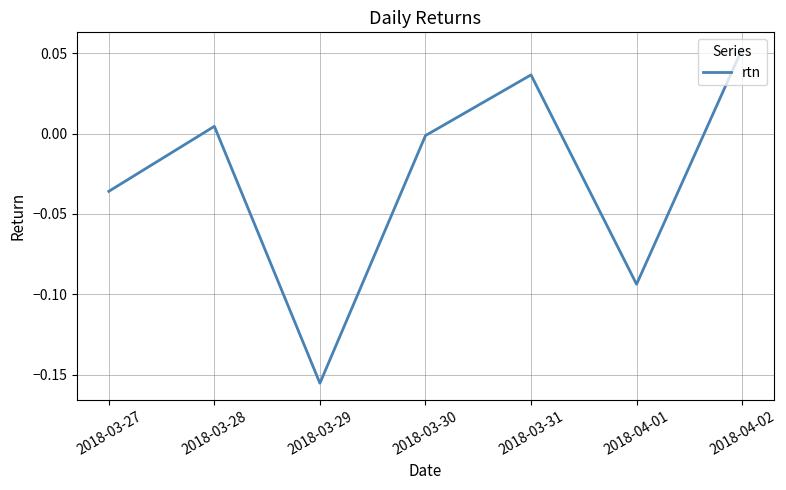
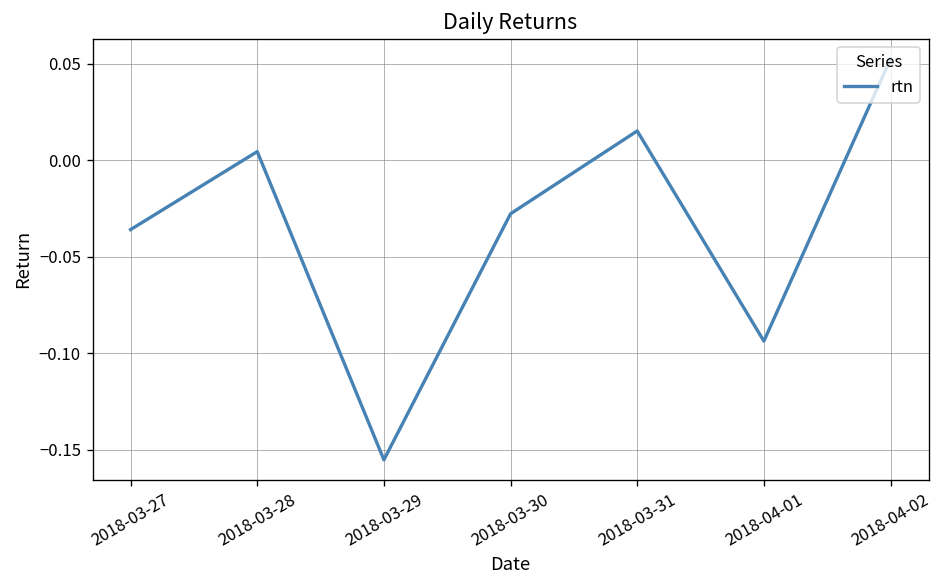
2018-03-30: -0.001 -> -0.028
2018-03-31: 0.036 -> 0.015
